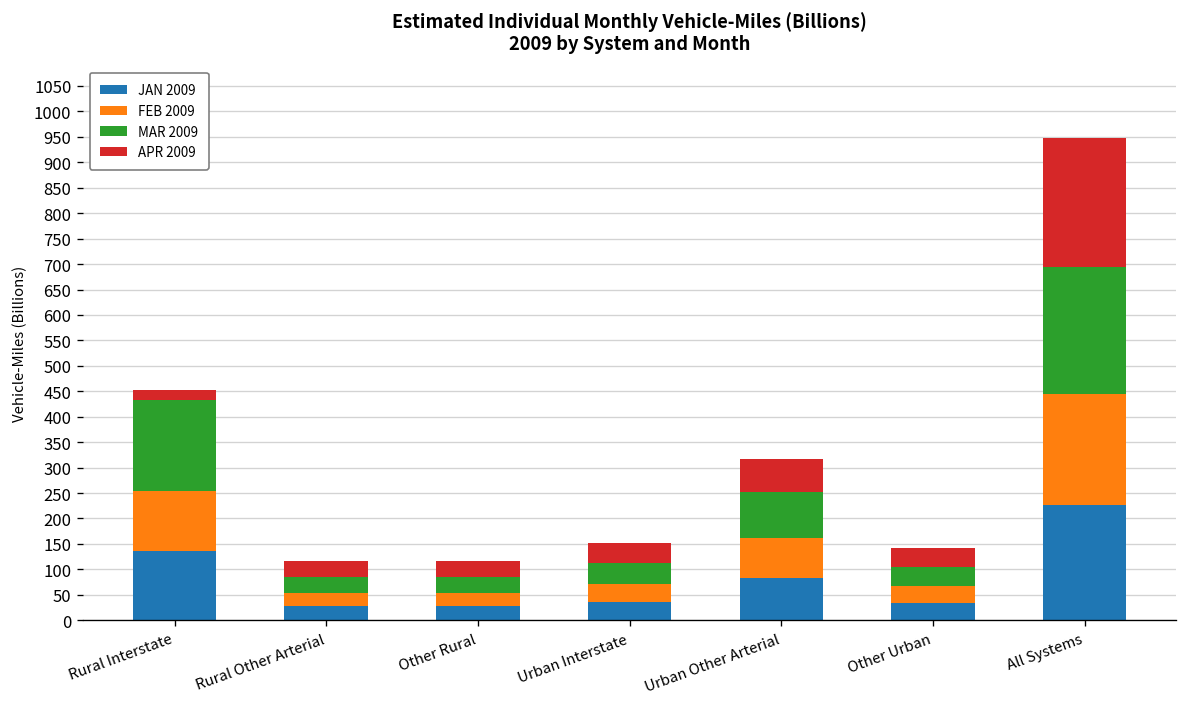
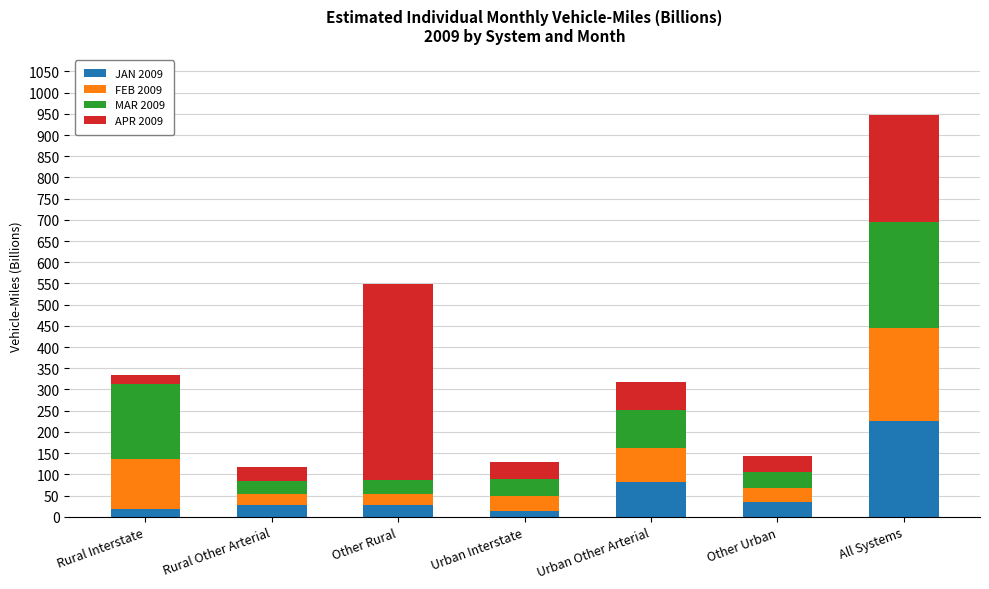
JAN 2009, Rural Interstate: 140 -> 20
APR 2009, Other Rural: 30 -> 460
JAN 2009, Urban Interstate: 40 -> 10
